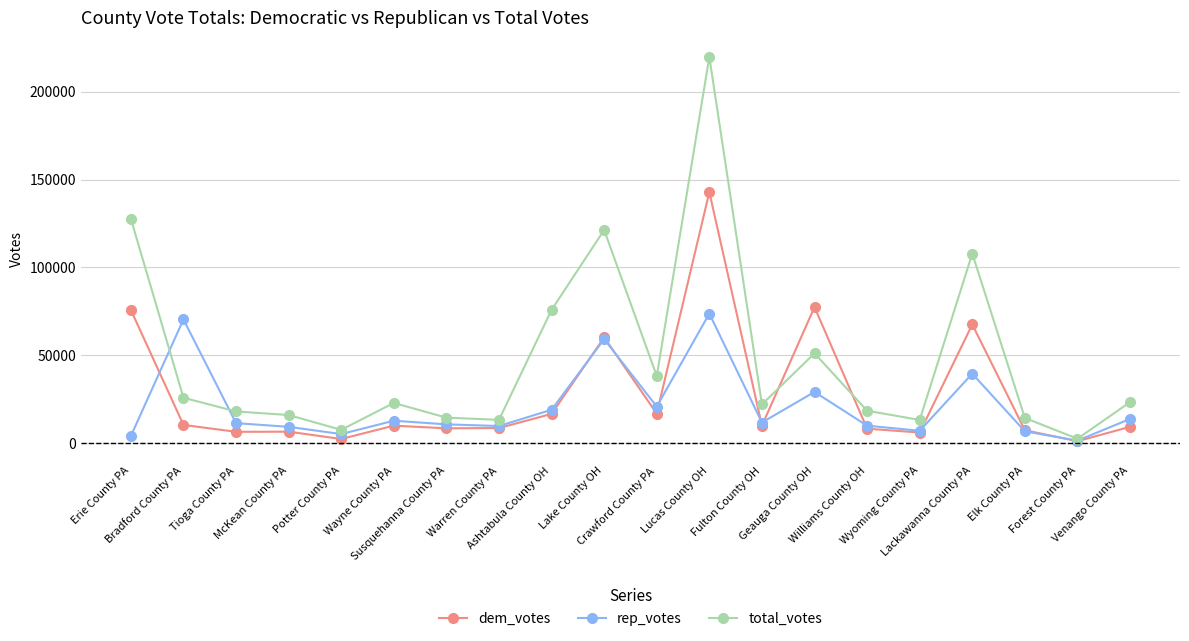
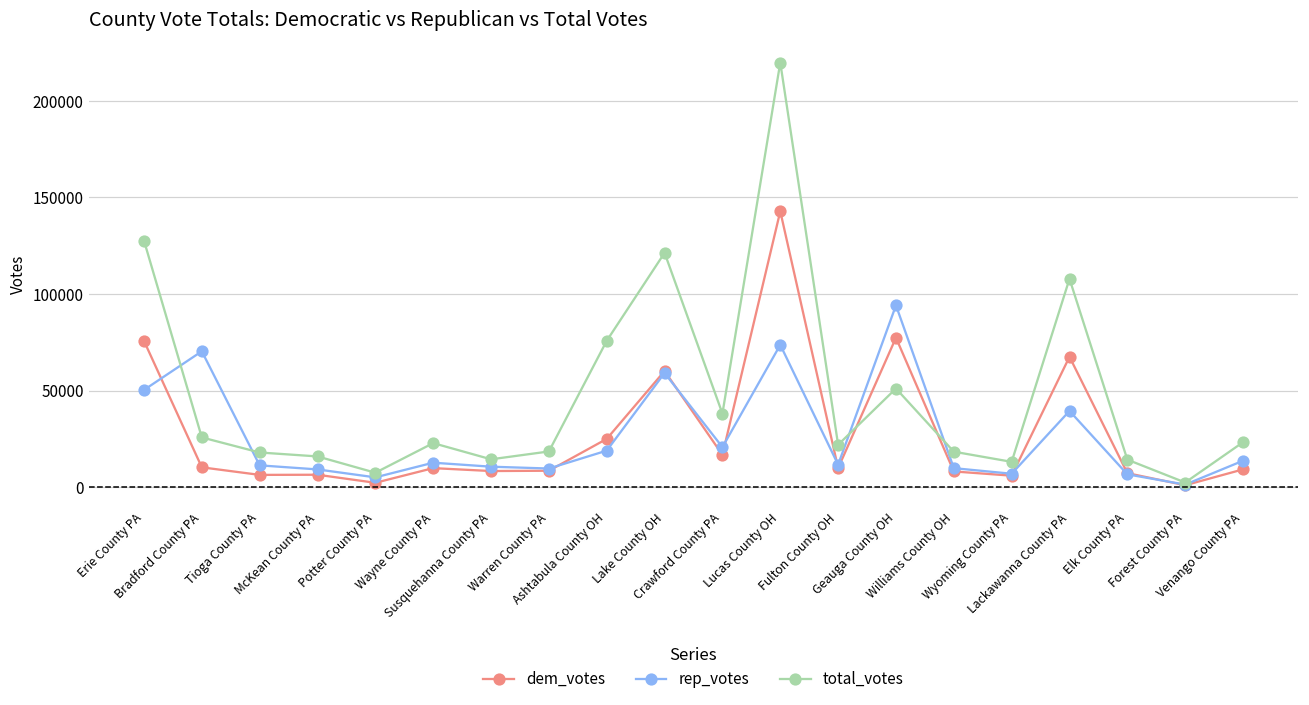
rep_votes, Erie County PA: 4000 -> 50000
total_votes, Warren County PA: 13000 -> 19000
dem_votes, Ashtabula County OH: 17000 -> 25000
rep_votes, Geauga County OH: 29000 -> 94000
